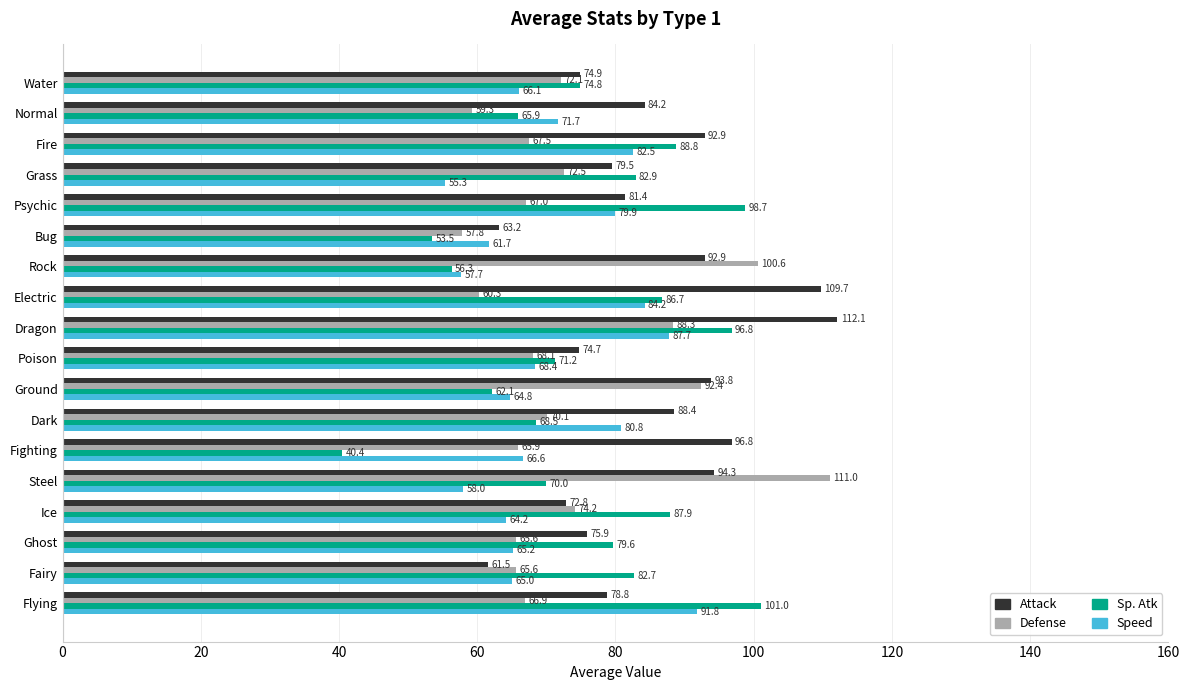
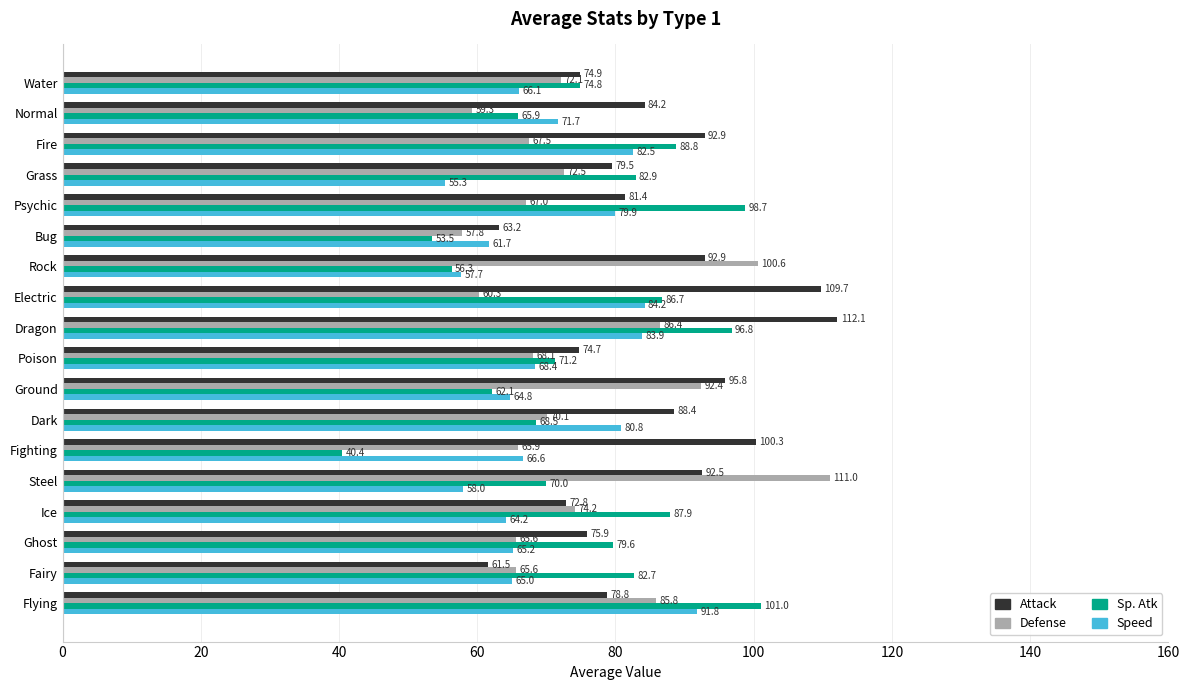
Defense, Dragon: 88.3 -> 86.4
Speed, Dragon: 87.7 -> 83.9
Attack, Ground: 93.8 -> 95.8
Attack, Fighting: 96.8 -> 100.3
Attack, Steel: 94.3 -> 92.5
Defense, Flying: 66.9 -> 85.8
